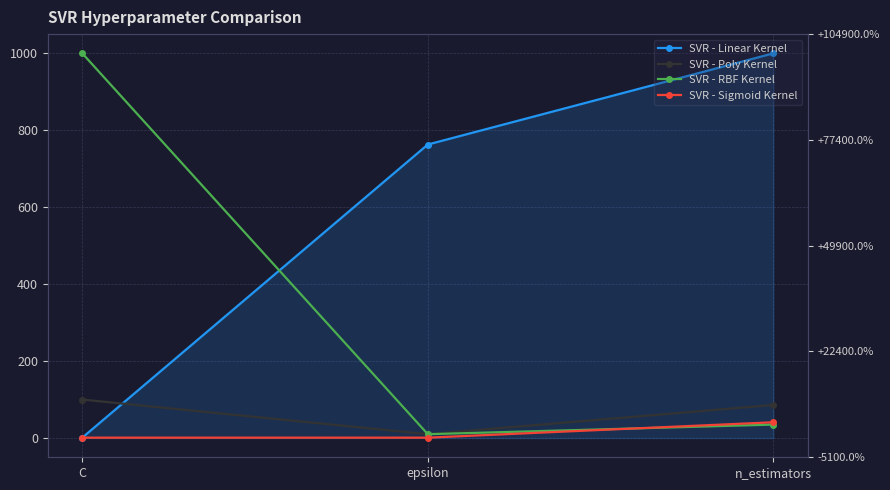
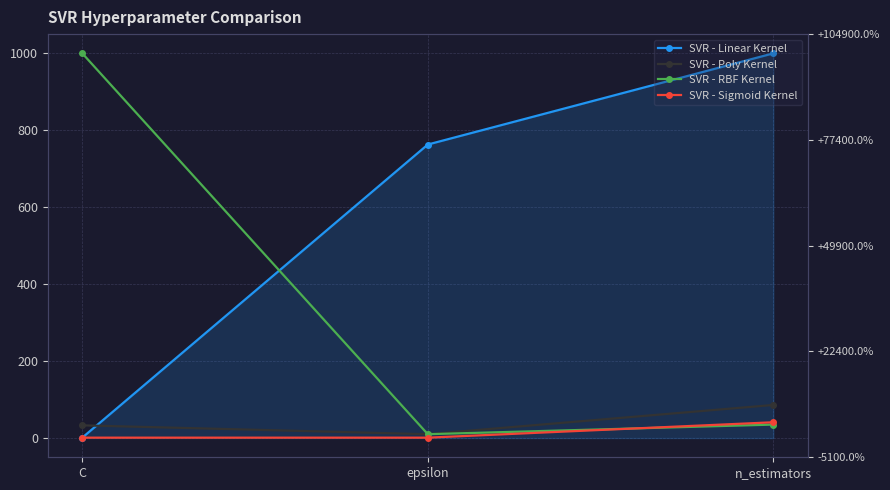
SVR - Poly Kernel, C: 100 -> 30
